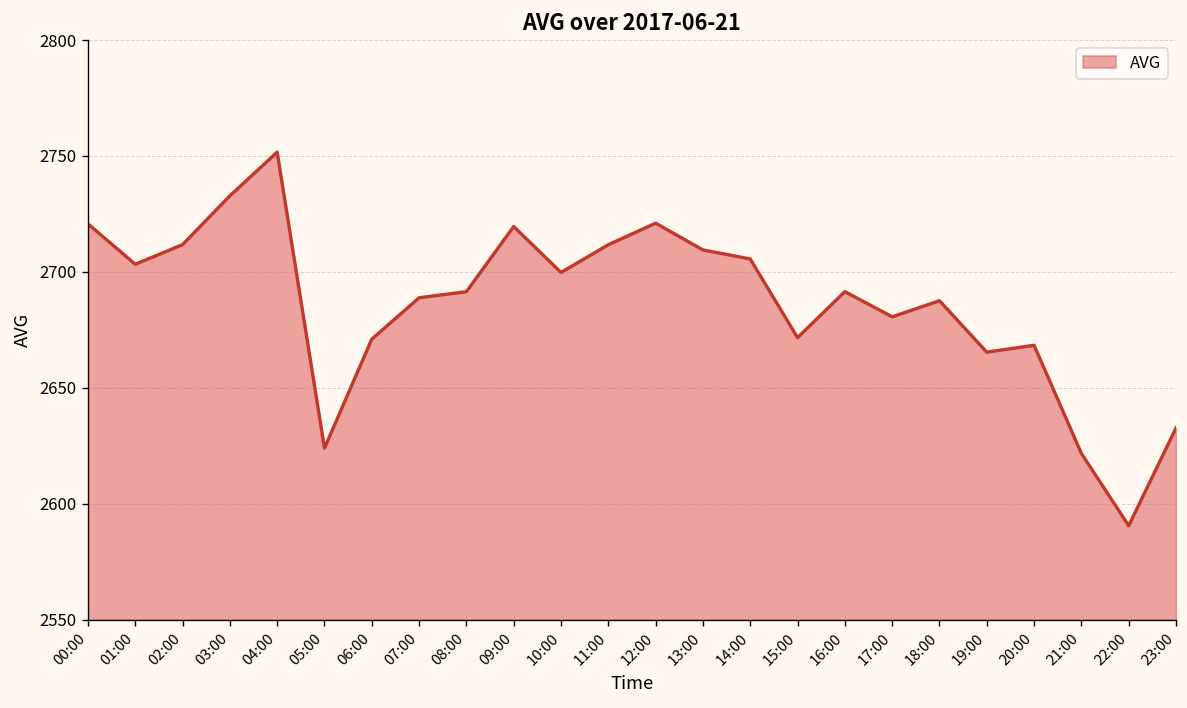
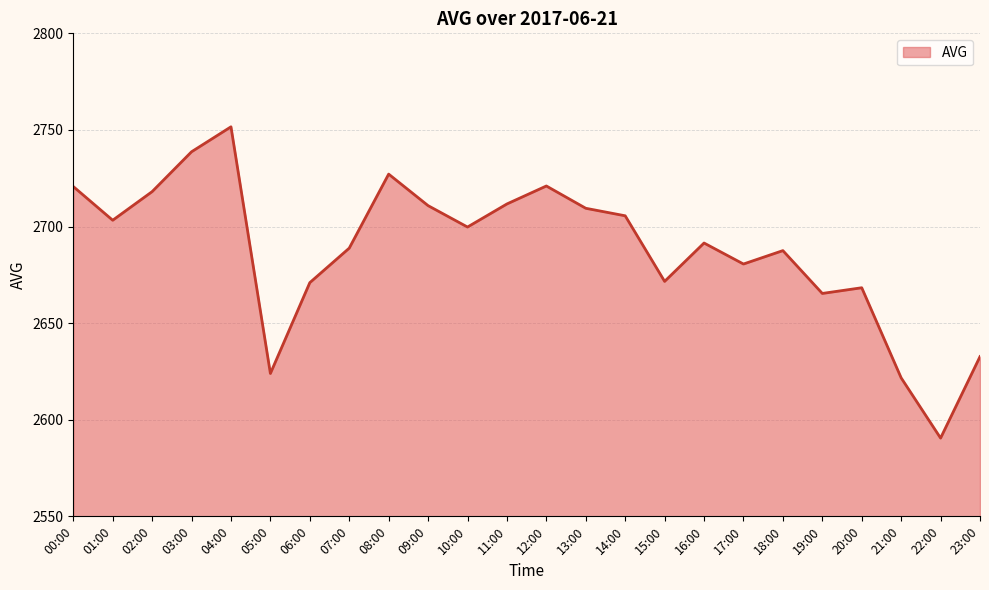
02:00: 2712 -> 2718
03:00: 2733 -> 2739
08:00: 2691 -> 2727
09:00: 2720 -> 2711
